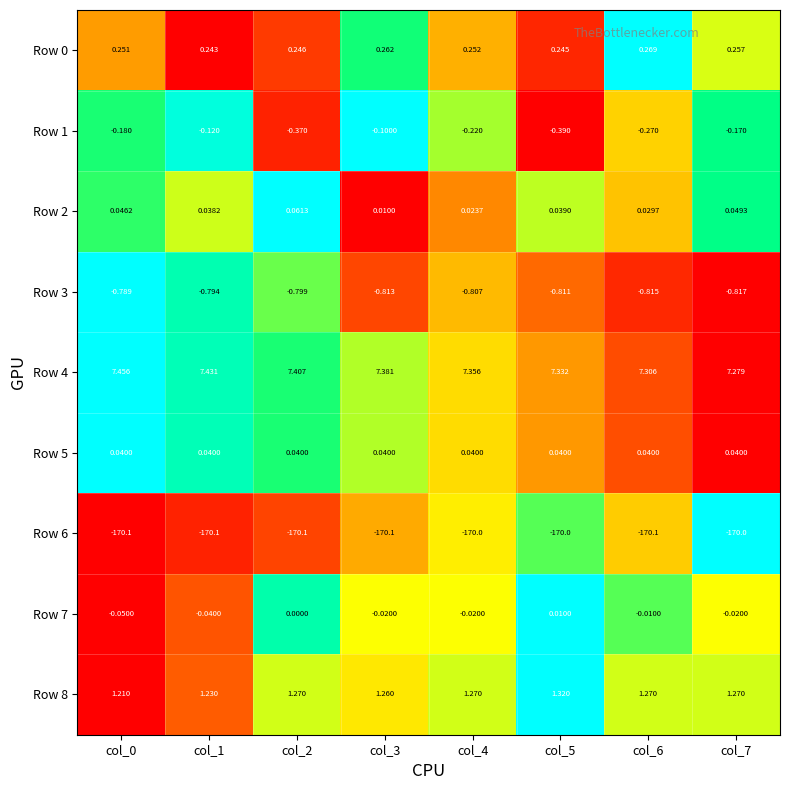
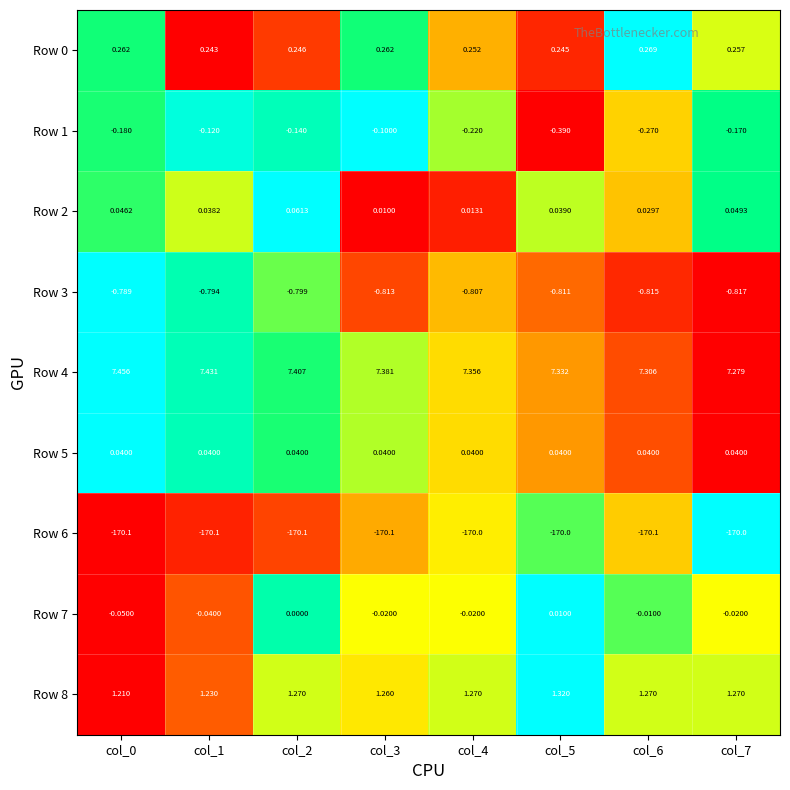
Row 0, col_0: 0.251 -> 0.262
Row 1, col_2: -0.370 -> -0.140
Row 2, col_4: 0.0237 -> 0.0131
